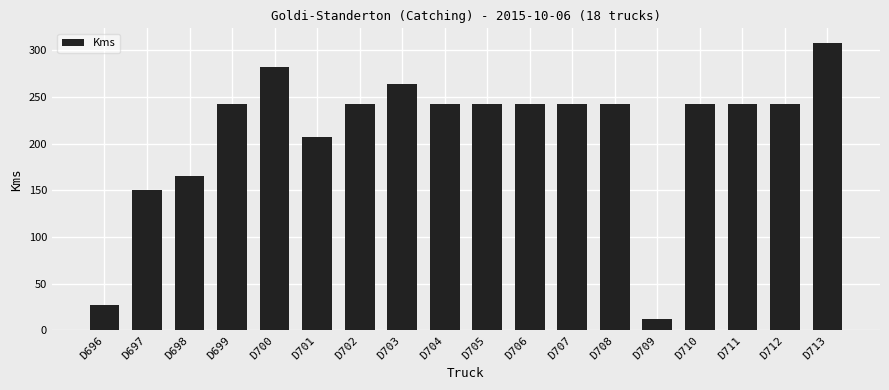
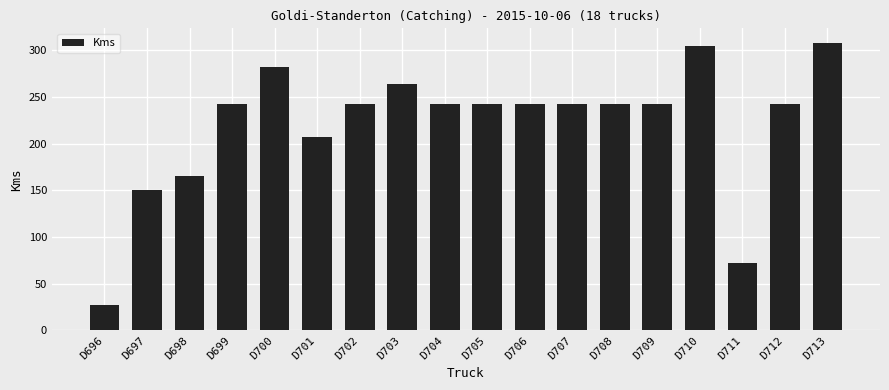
D709: 10 -> 240
D710: 240 -> 310
D711: 240 -> 70
